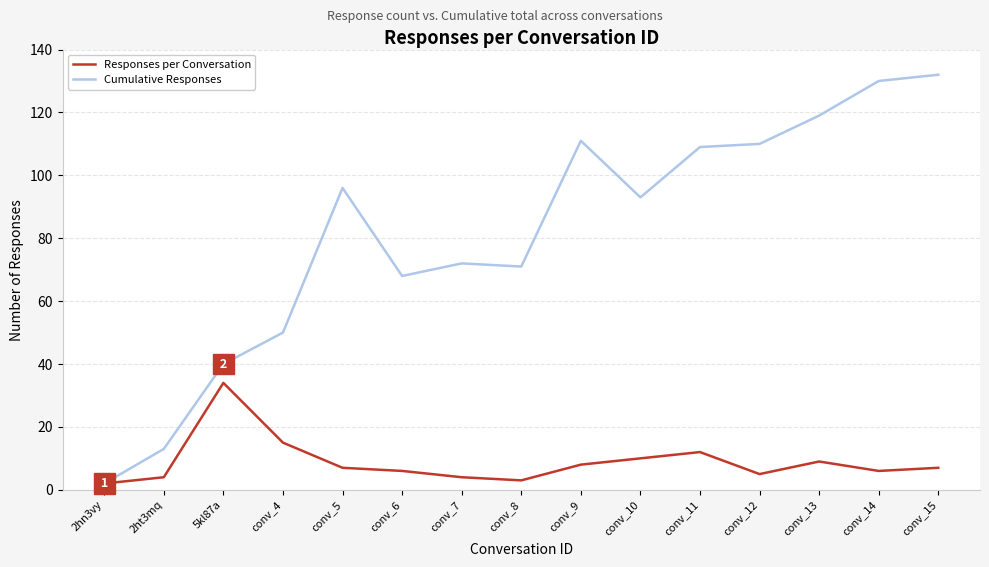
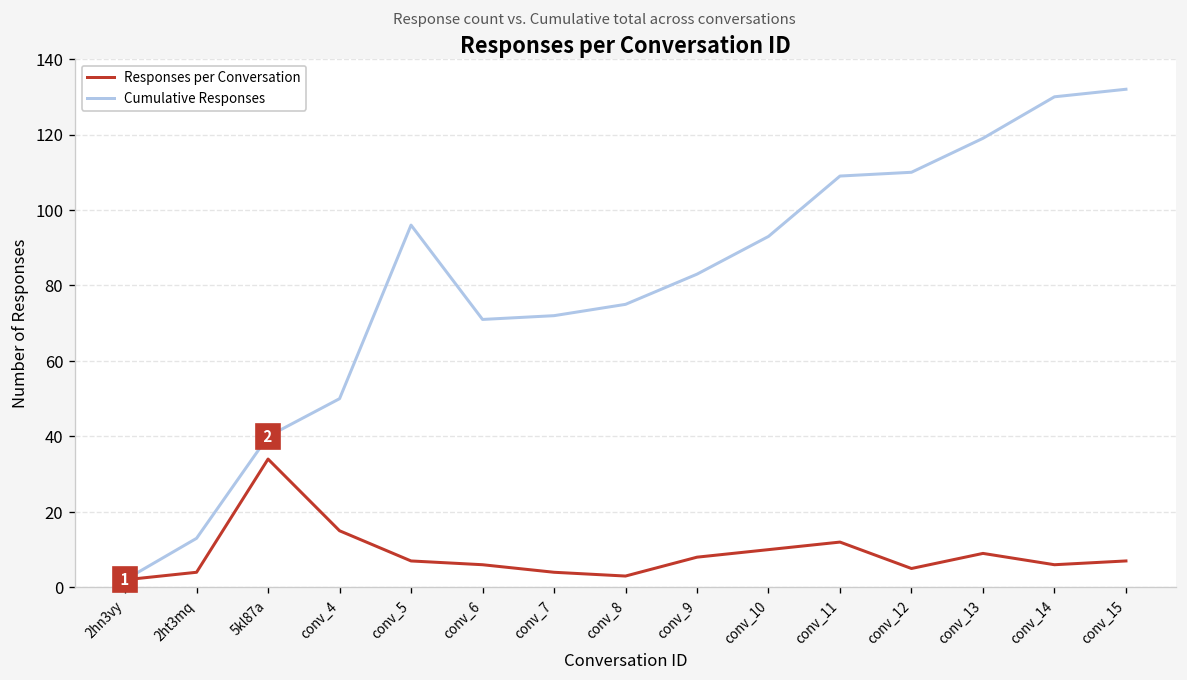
Cumulative Responses, conv_6: 68 -> 71
Cumulative Responses, conv_8: 71 -> 75
Cumulative Responses, conv_9: 111 -> 83
